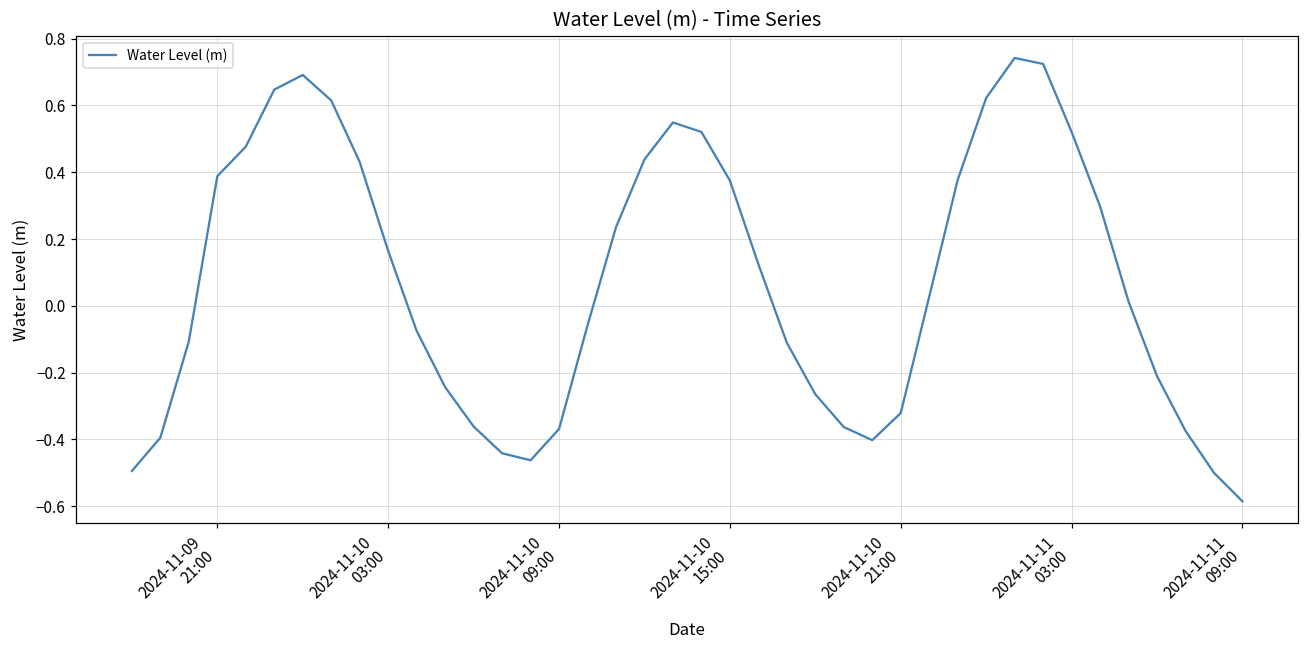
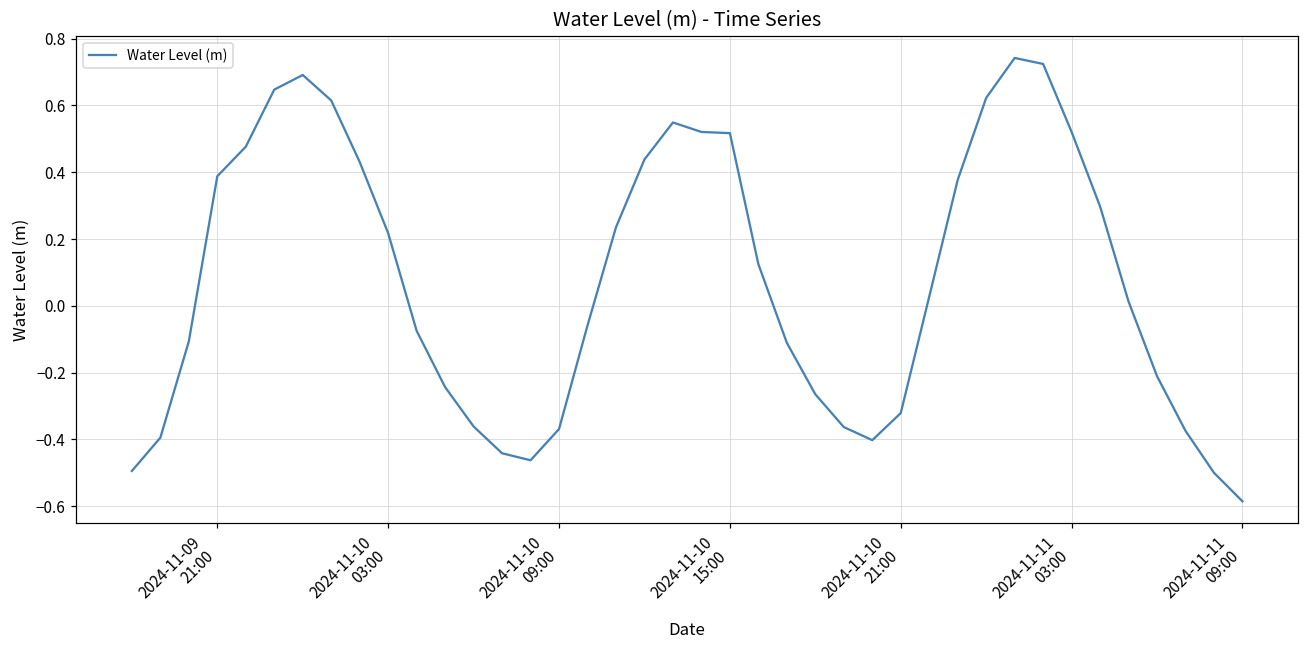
2024-11-10 03:00: 0.16 -> 0.22
2024-11-10 15:00: 0.38 -> 0.52
